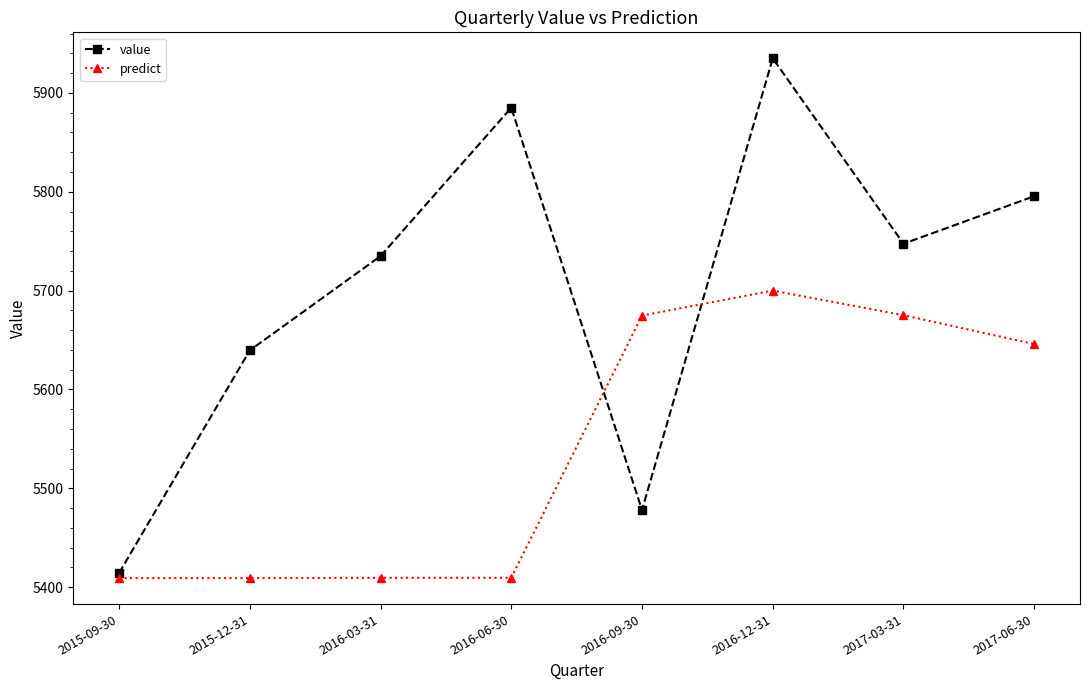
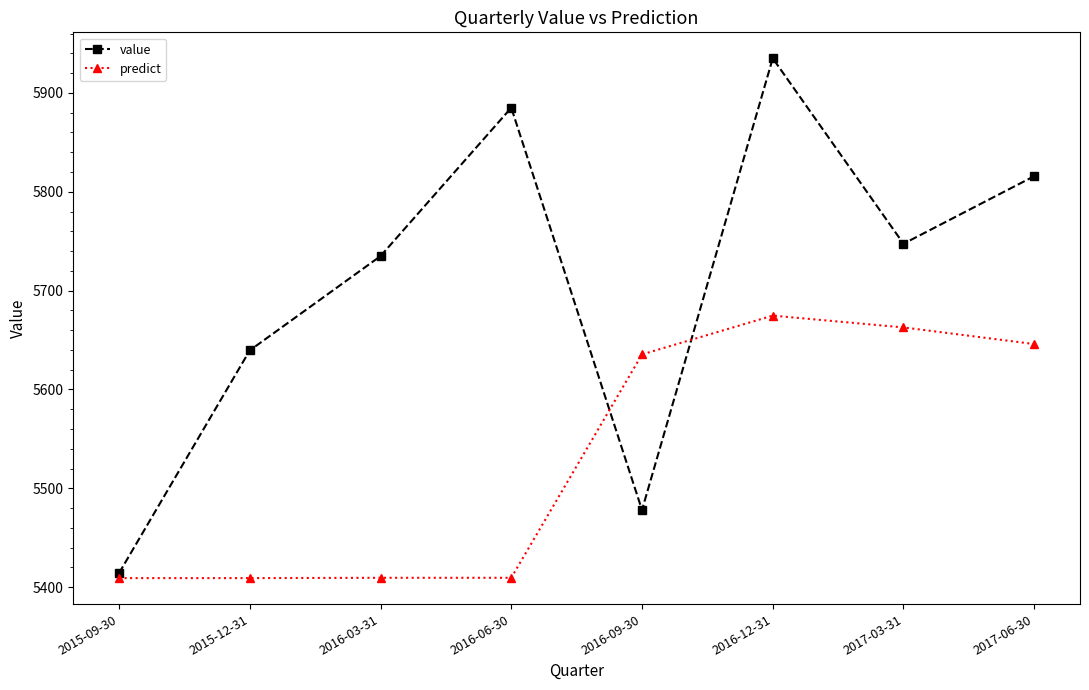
predict, 2016-09-30: 5670 -> 5640
predict, 2016-12-31: 5700 -> 5670
predict, 2017-03-31: 5680 -> 5660
value, 2017-06-30: 5800 -> 5820
